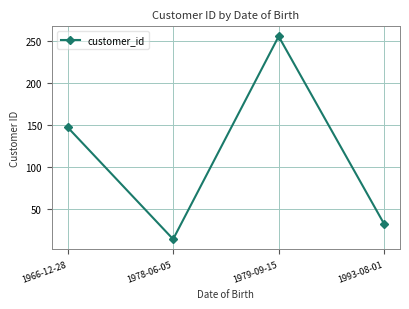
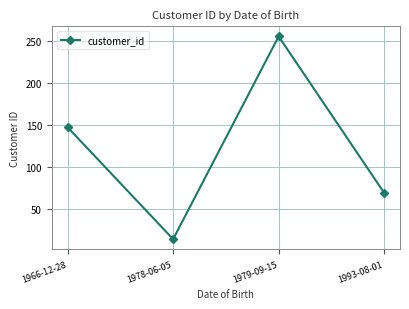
1993-08-01: 30 -> 70
